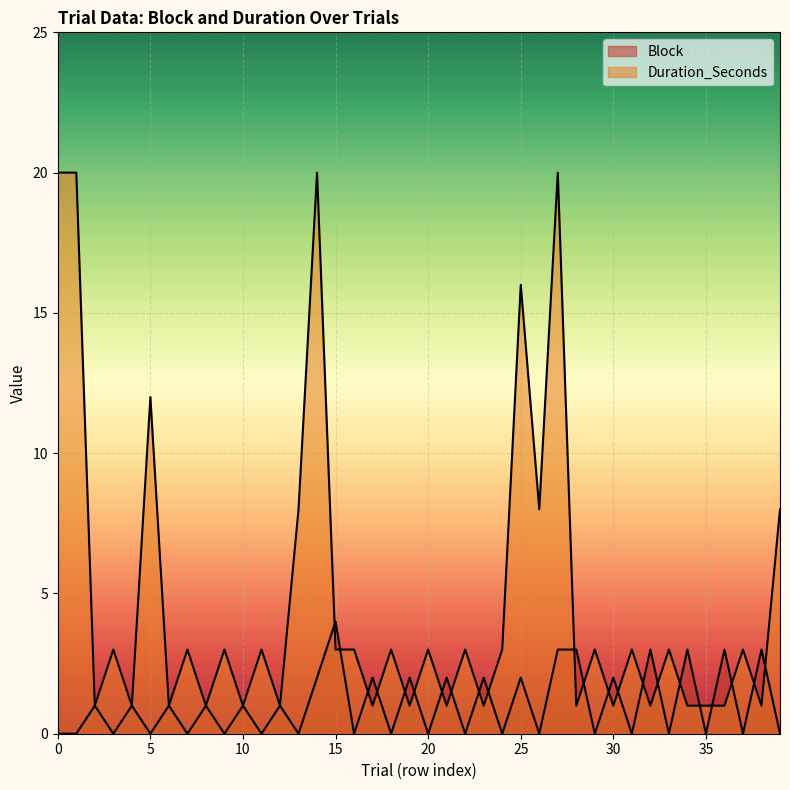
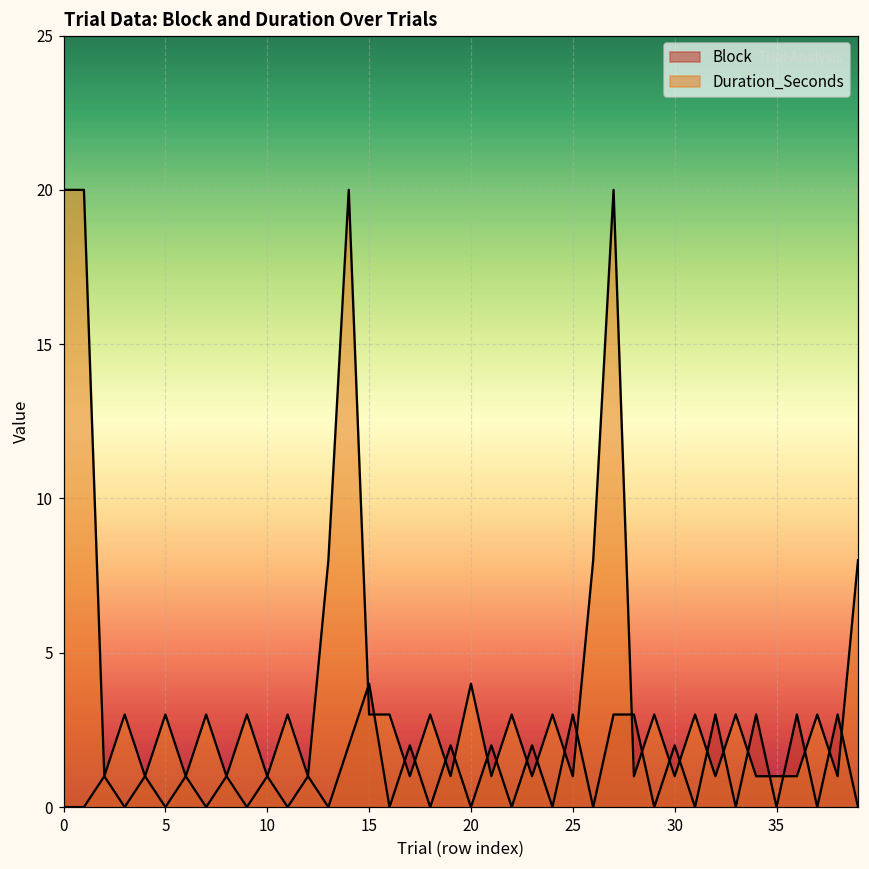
Duration_Seconds, 5: 12 -> 3
Duration_Seconds, 20: 3 -> 4
Block, 25: 2 -> 3
Duration_Seconds, 25: 16 -> 1
